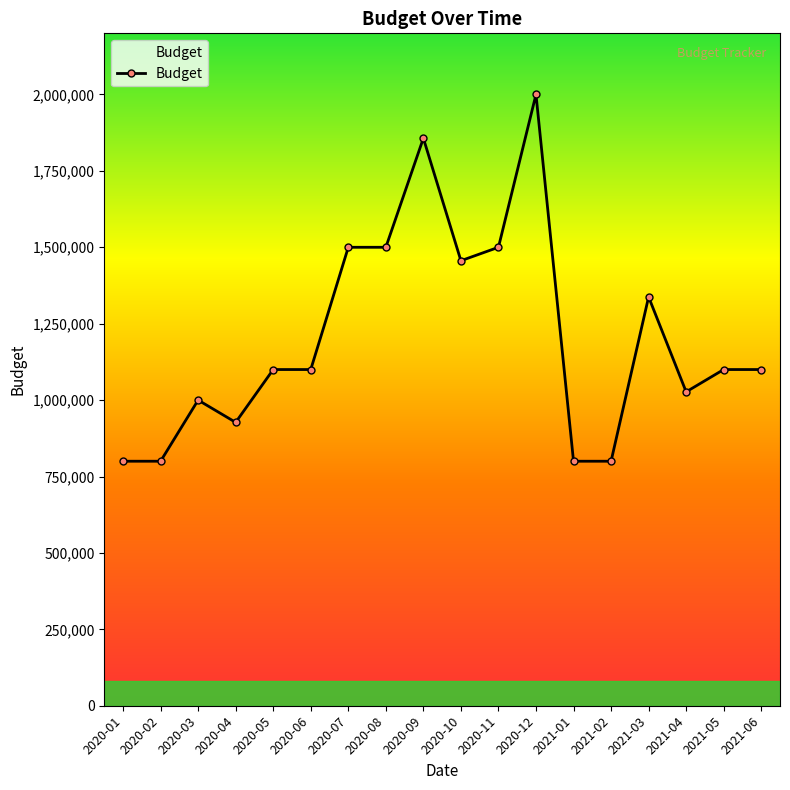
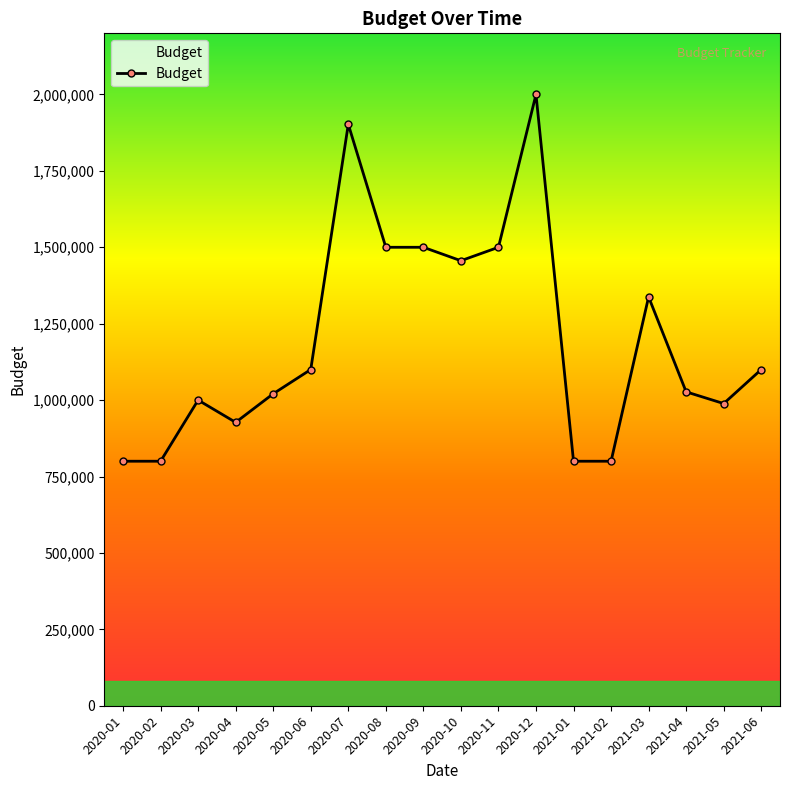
2020-05: 1,100,000 -> 1,020,000
2020-07: 1,500,000 -> 1,900,000
2020-09: 1,860,000 -> 1,500,000
2021-05: 1,100,000 -> 990,000
